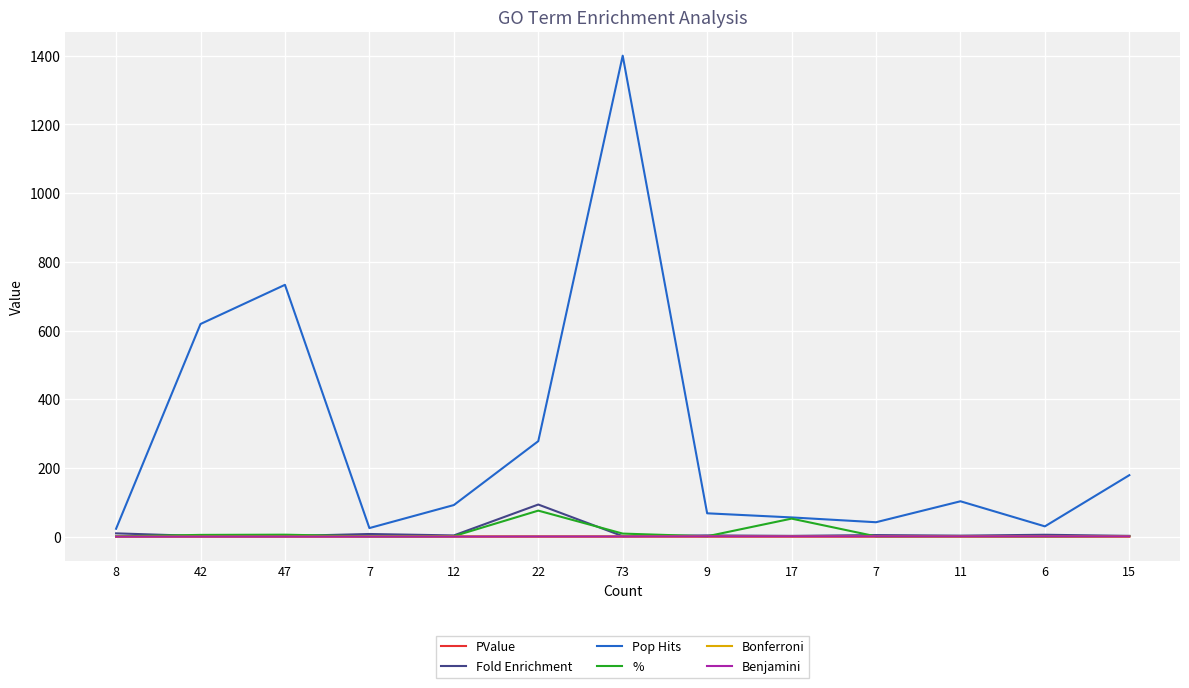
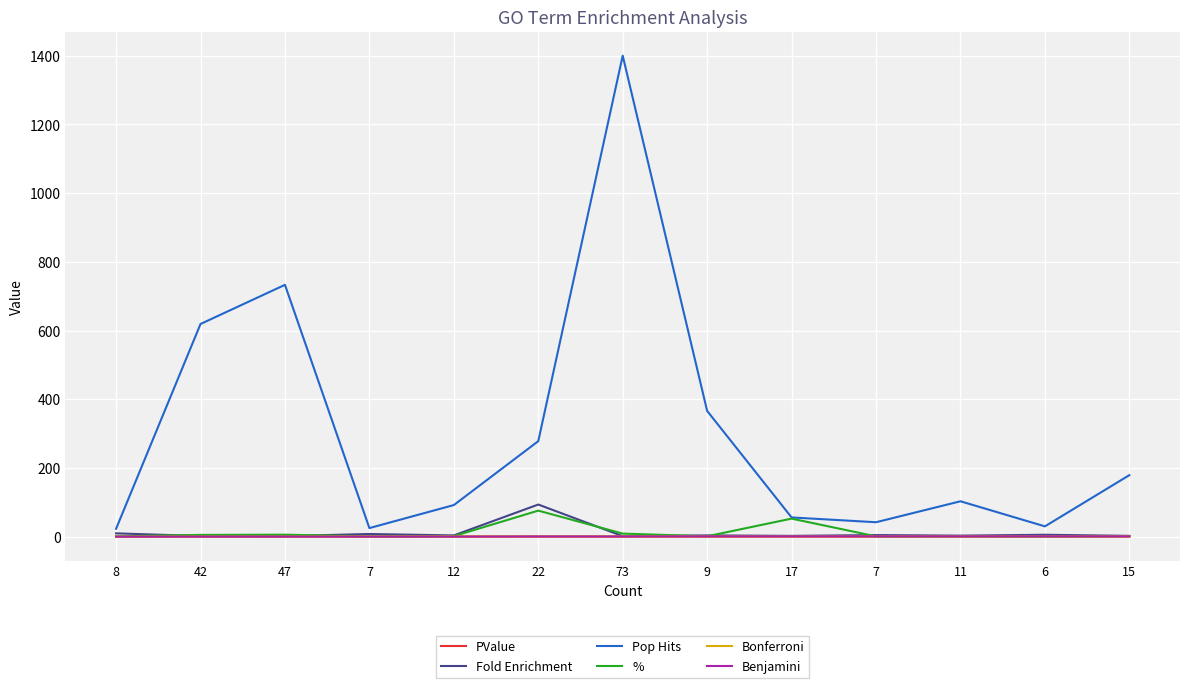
Pop Hits, 9: 70 -> 370
